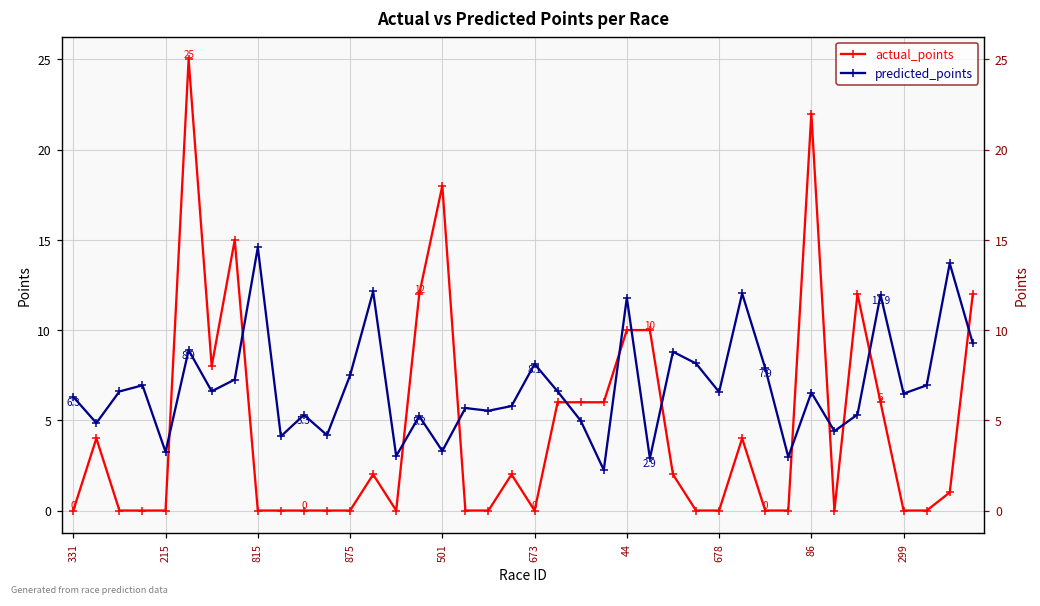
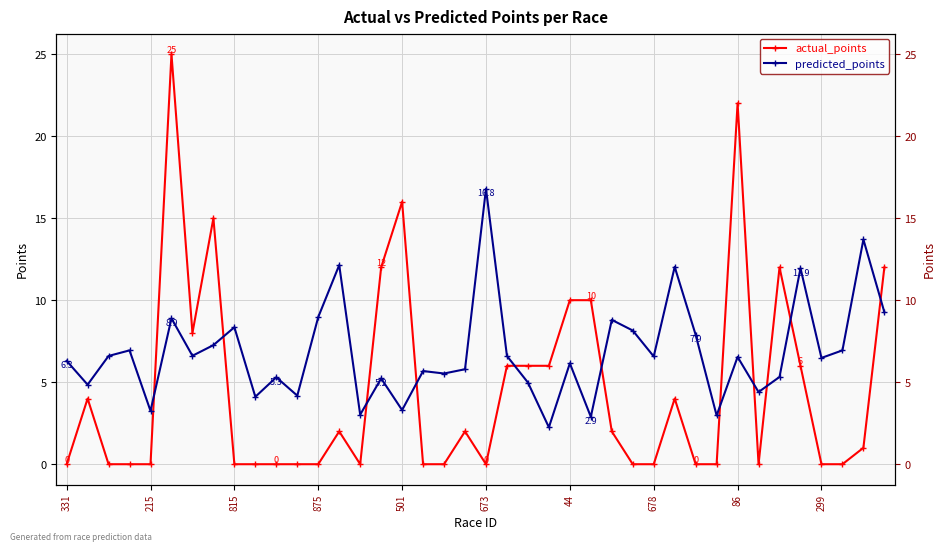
predicted_points, 815: 14.6 -> 8.4
predicted_points, 875: 7.5 -> 9.0
actual_points, 501: 18 -> 16
predicted_points, 673: 8.1 -> 16.8
predicted_points, 44: 11.8 -> 6.2
